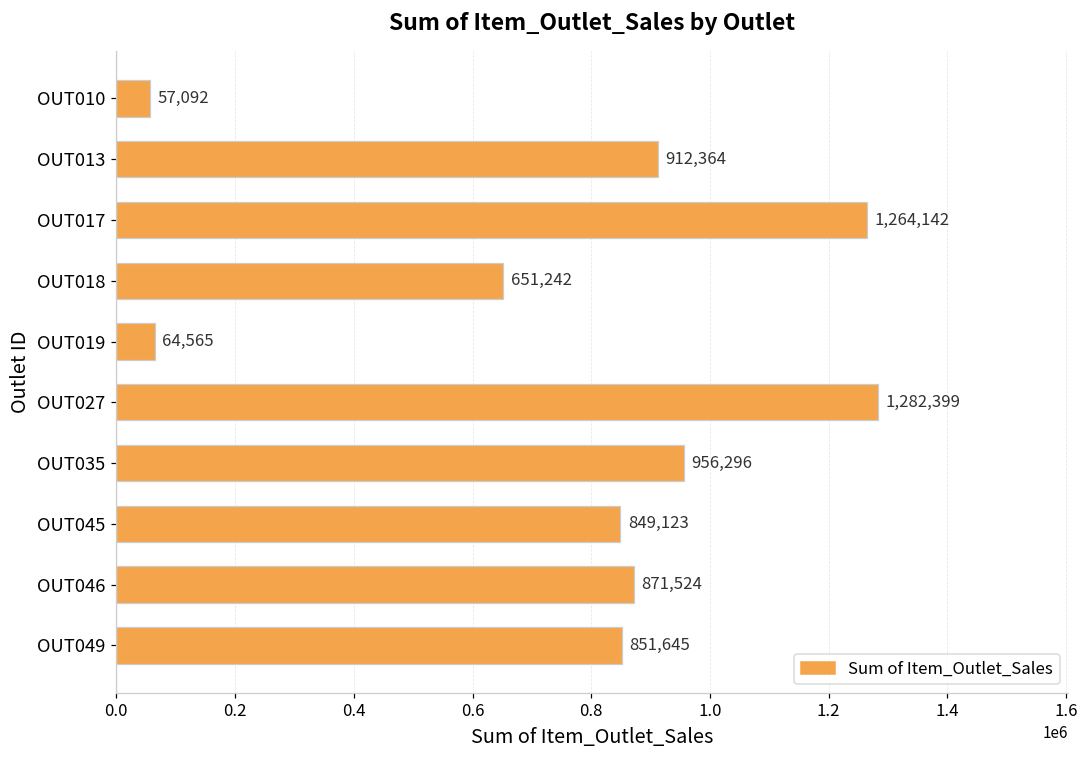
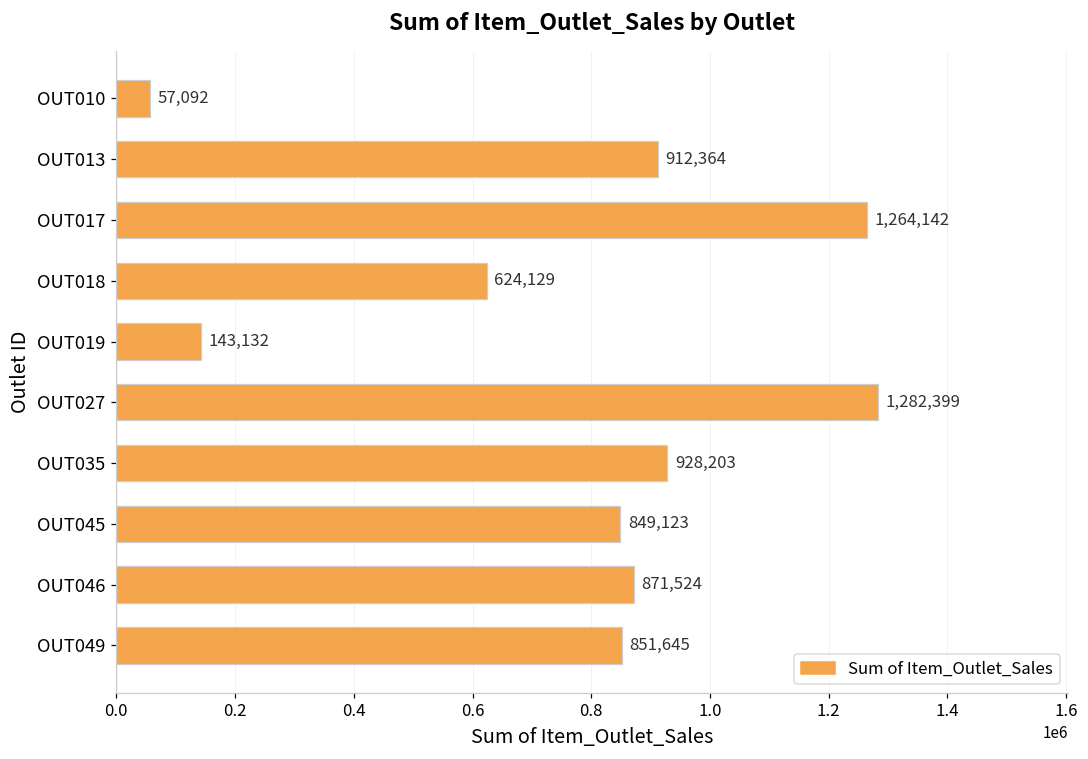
OUT018: 651,242 -> 624,129
OUT019: 64,565 -> 143,132
OUT035: 956,296 -> 928,203
